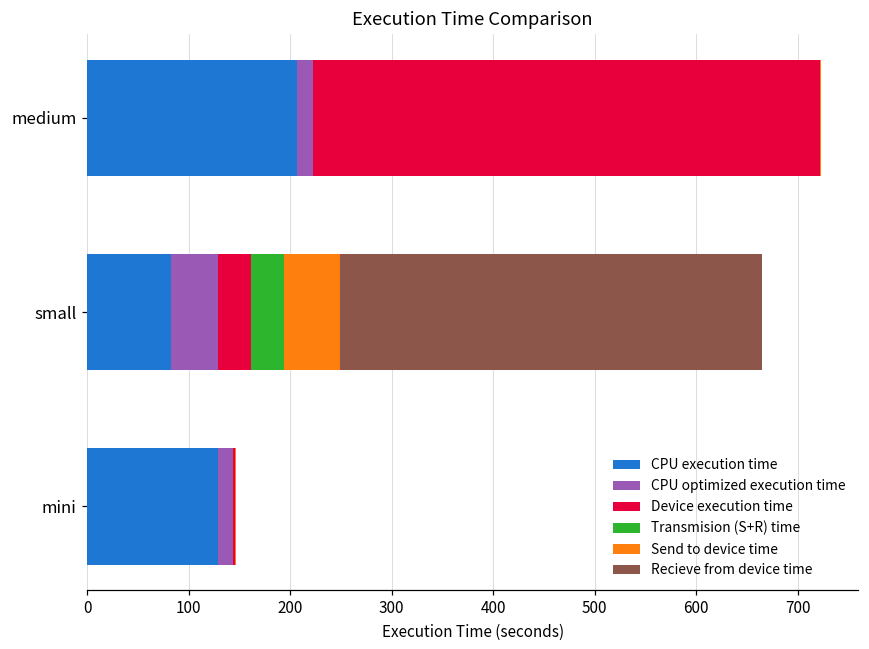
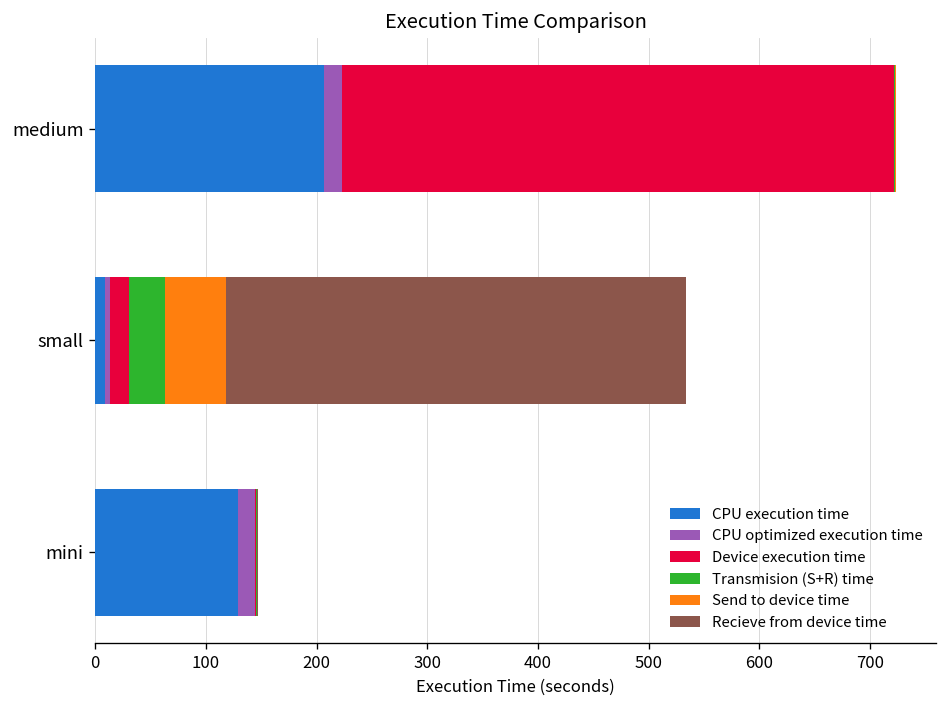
CPU execution time, small: 80 -> 10
CPU optimized execution time, small: 50 -> 0
Device execution time, small: 30 -> 20
